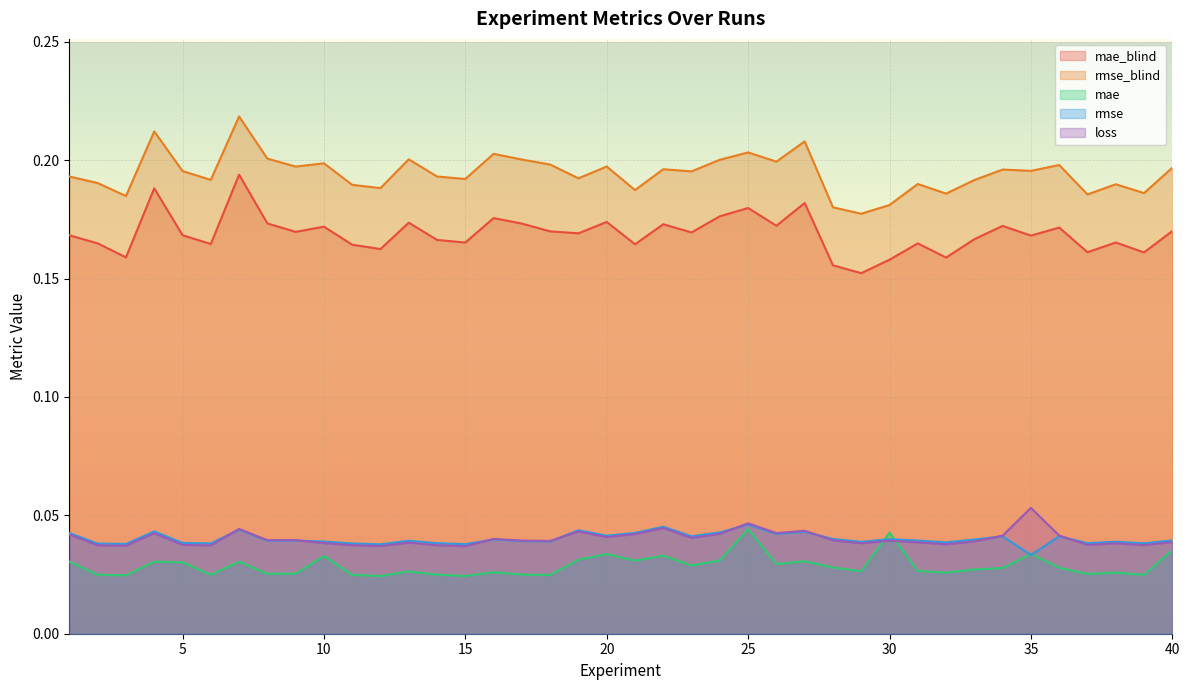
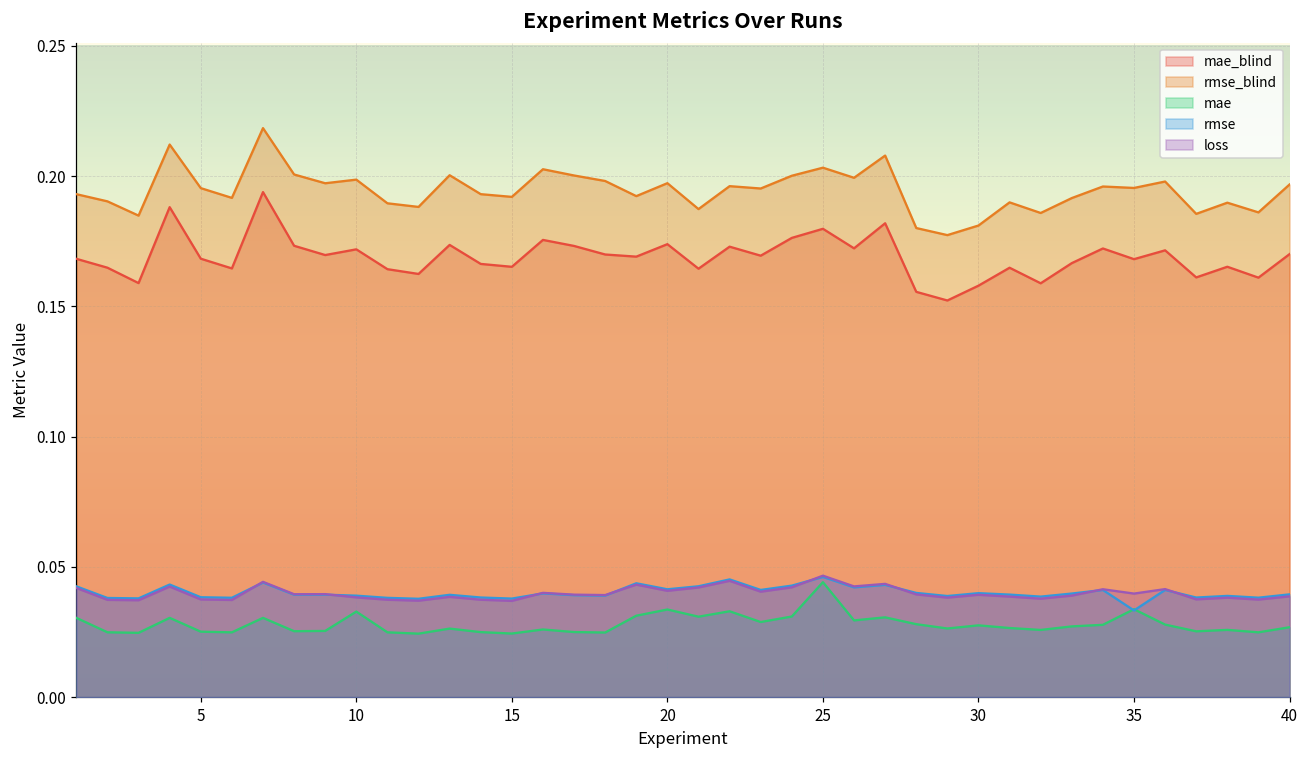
mae, 5: 0.030 -> 0.025
mae, 30: 0.043 -> 0.028
loss, 35: 0.053 -> 0.040
mae, 40: 0.035 -> 0.027
